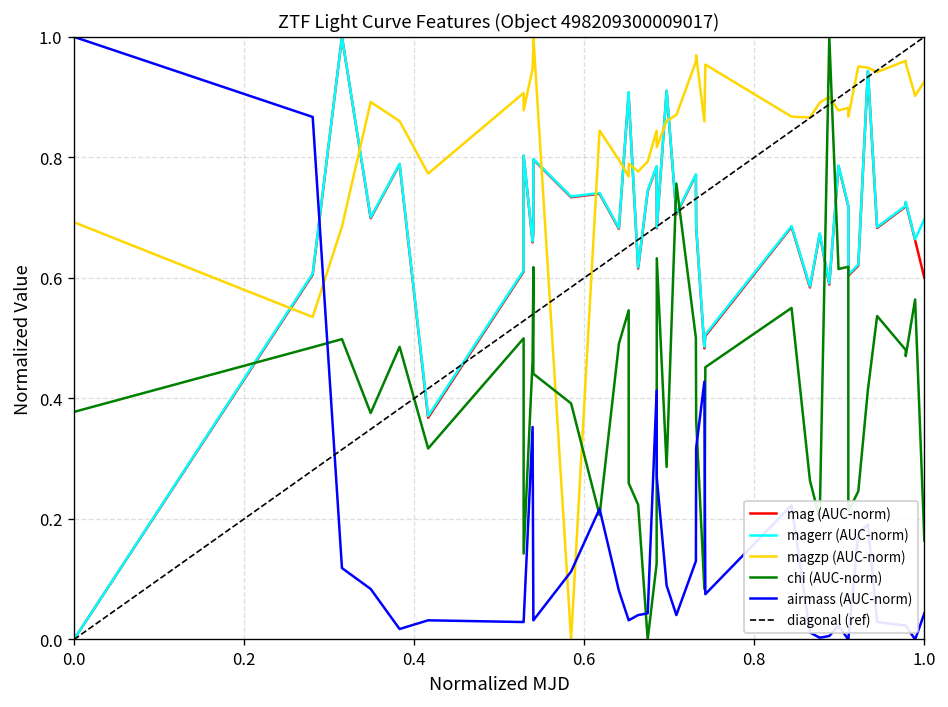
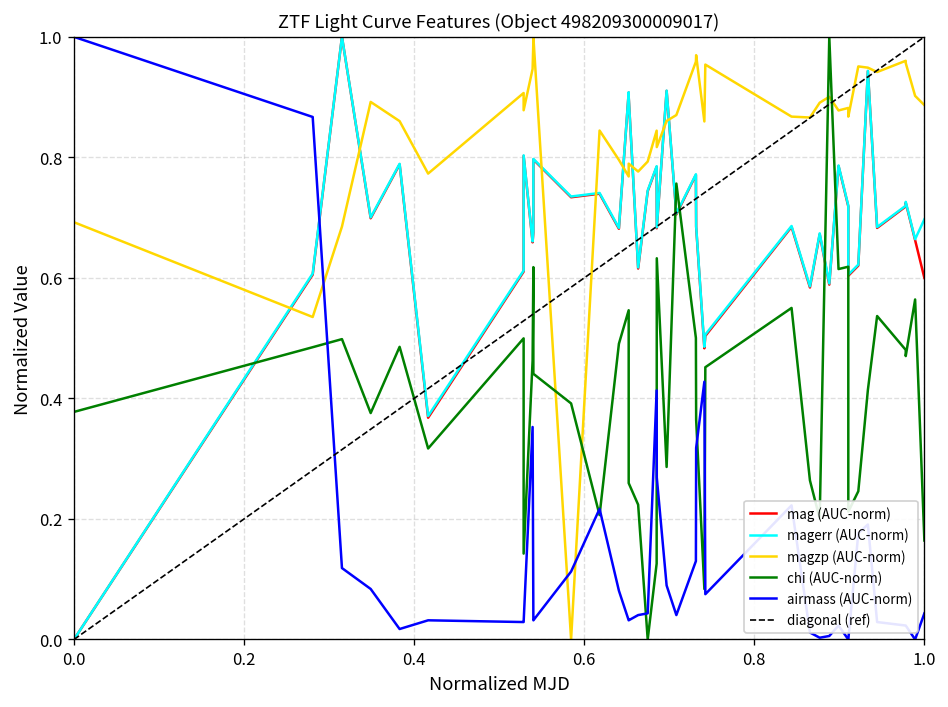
magzp (AUC-norm), 1.0: 0.93 -> 0.89
